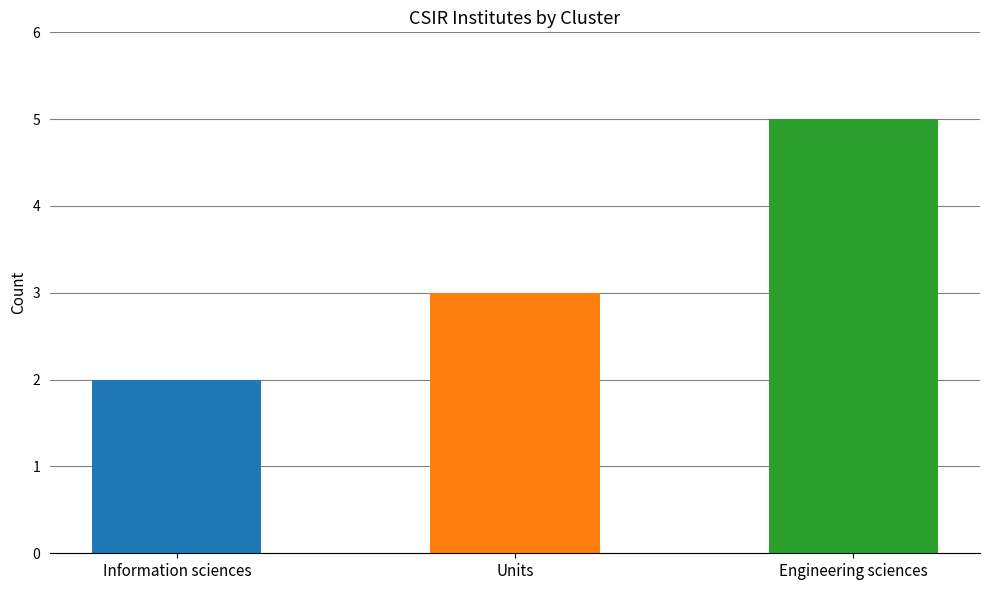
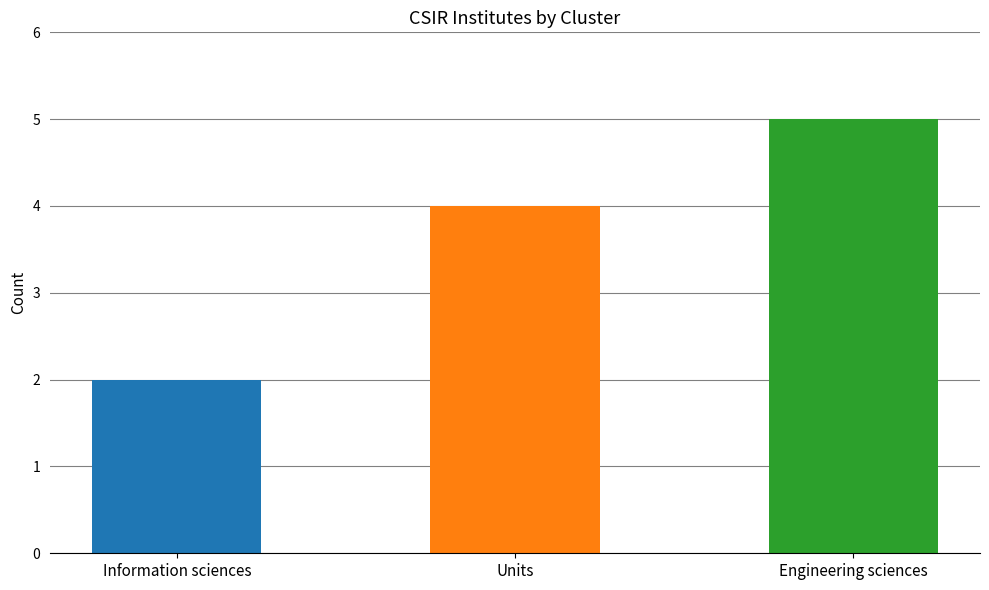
Units: 3 -> 4
